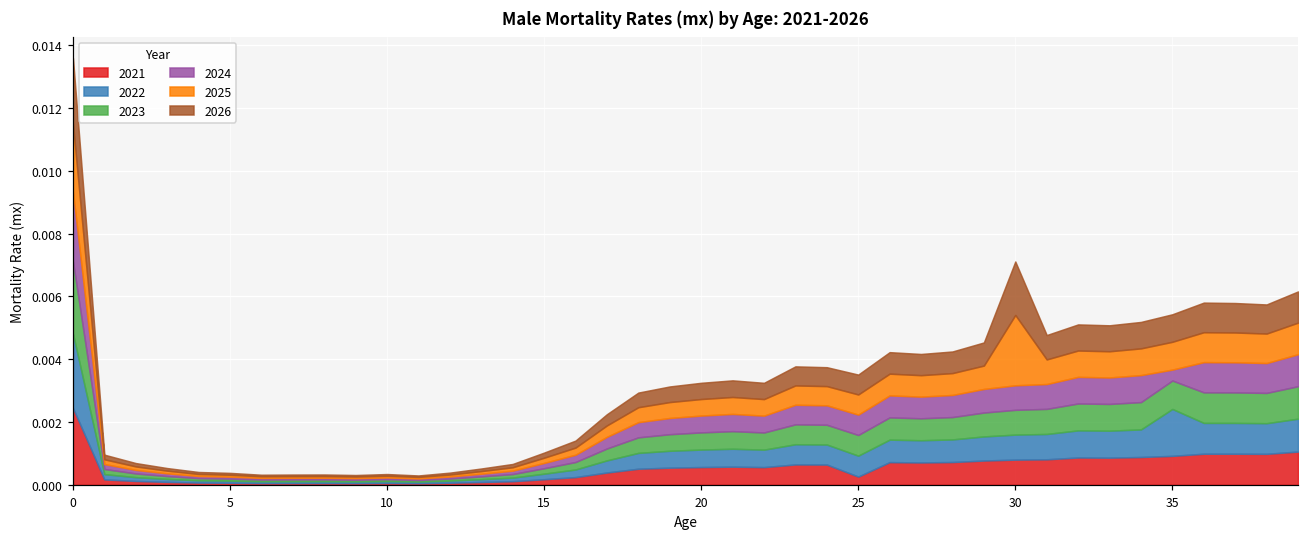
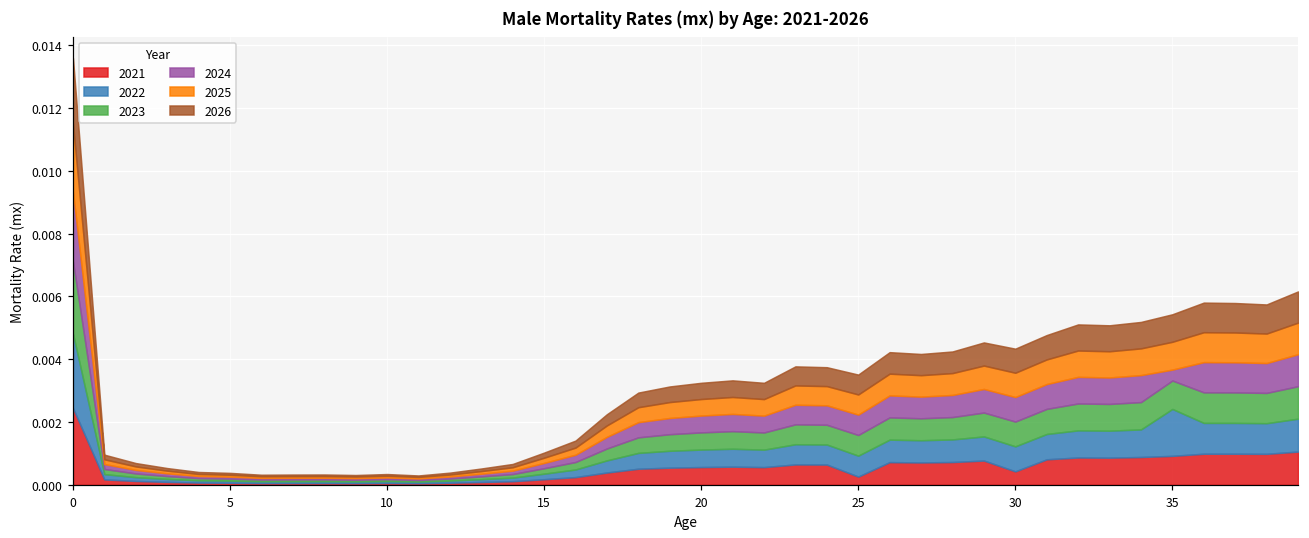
2021, 30: 0.0008 -> 0.0004
2025, 30: 0.0022 -> 0.0008
2026, 30: 0.0017 -> 0.0008
